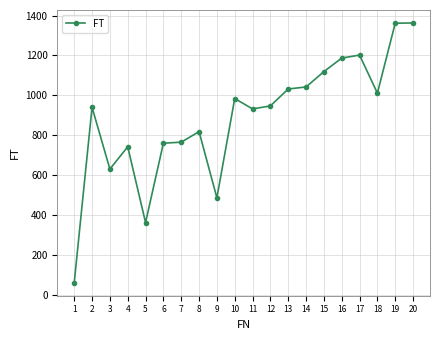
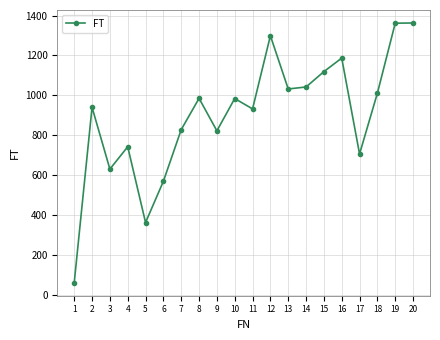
6: 760 -> 570
7: 770 -> 830
8: 820 -> 990
9: 490 -> 820
12: 950 -> 1300
17: 1200 -> 710
